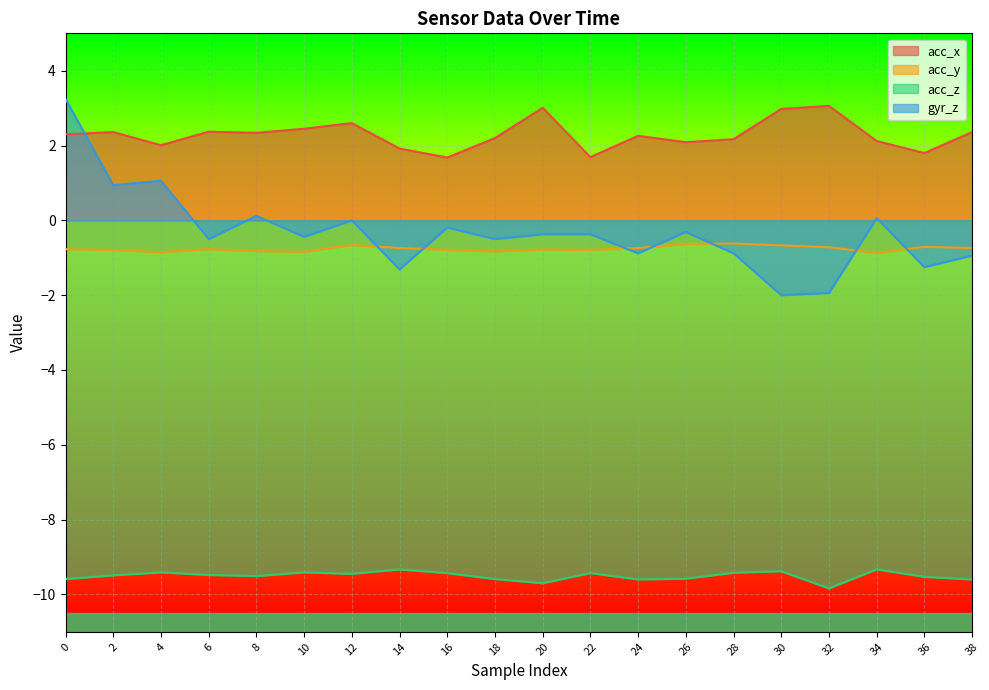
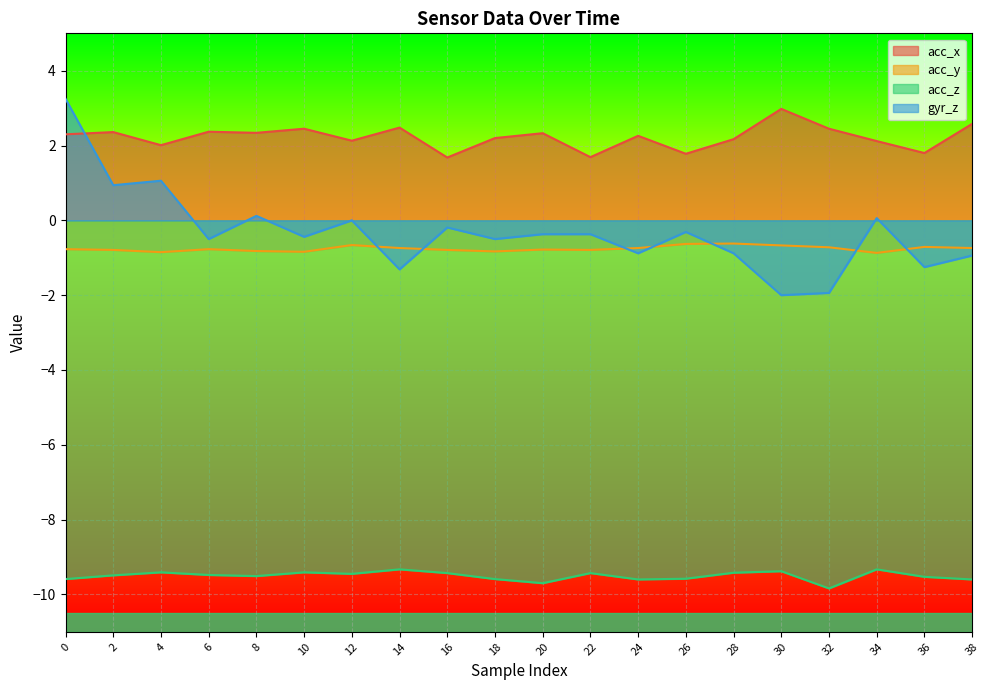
acc_x, 12: 2.6 -> 2.1
acc_x, 14: 1.9 -> 2.5
acc_x, 20: 3.0 -> 2.3
acc_x, 26: 2.1 -> 1.8
acc_x, 32: 3.1 -> 2.5
acc_x, 38: 2.4 -> 2.6
